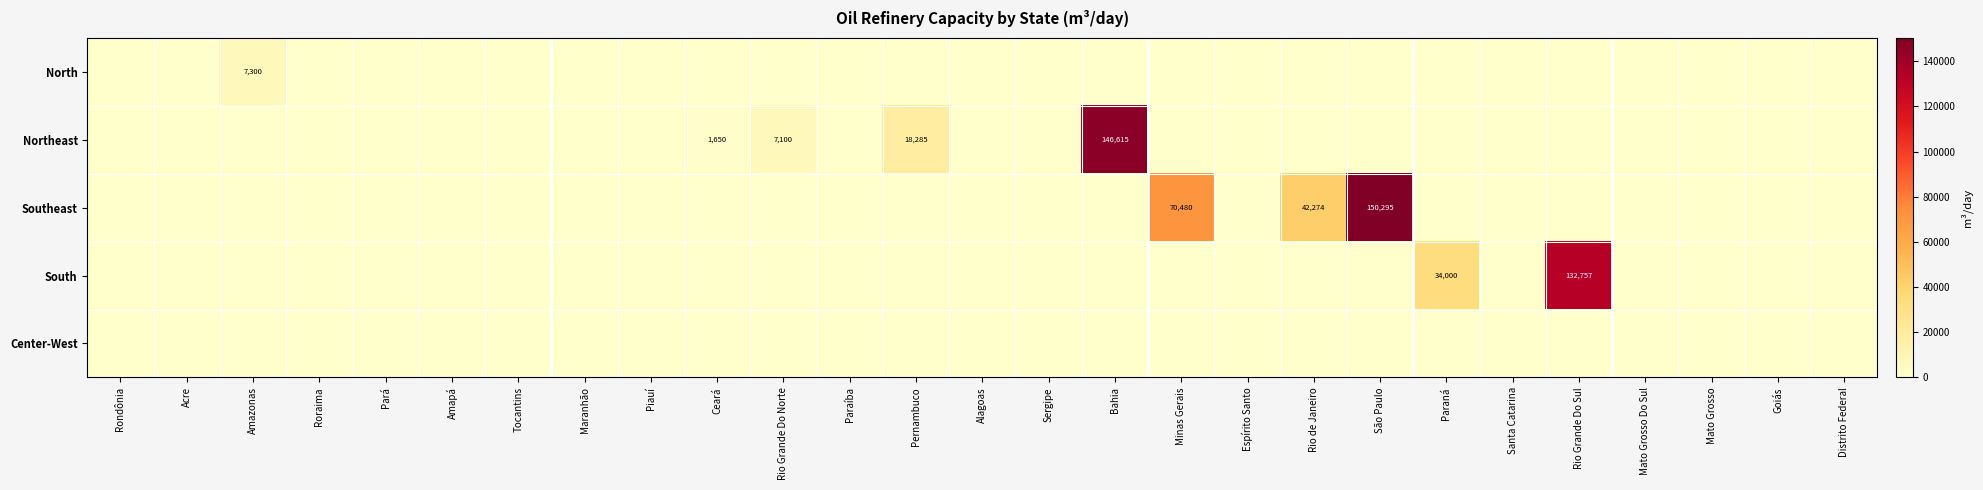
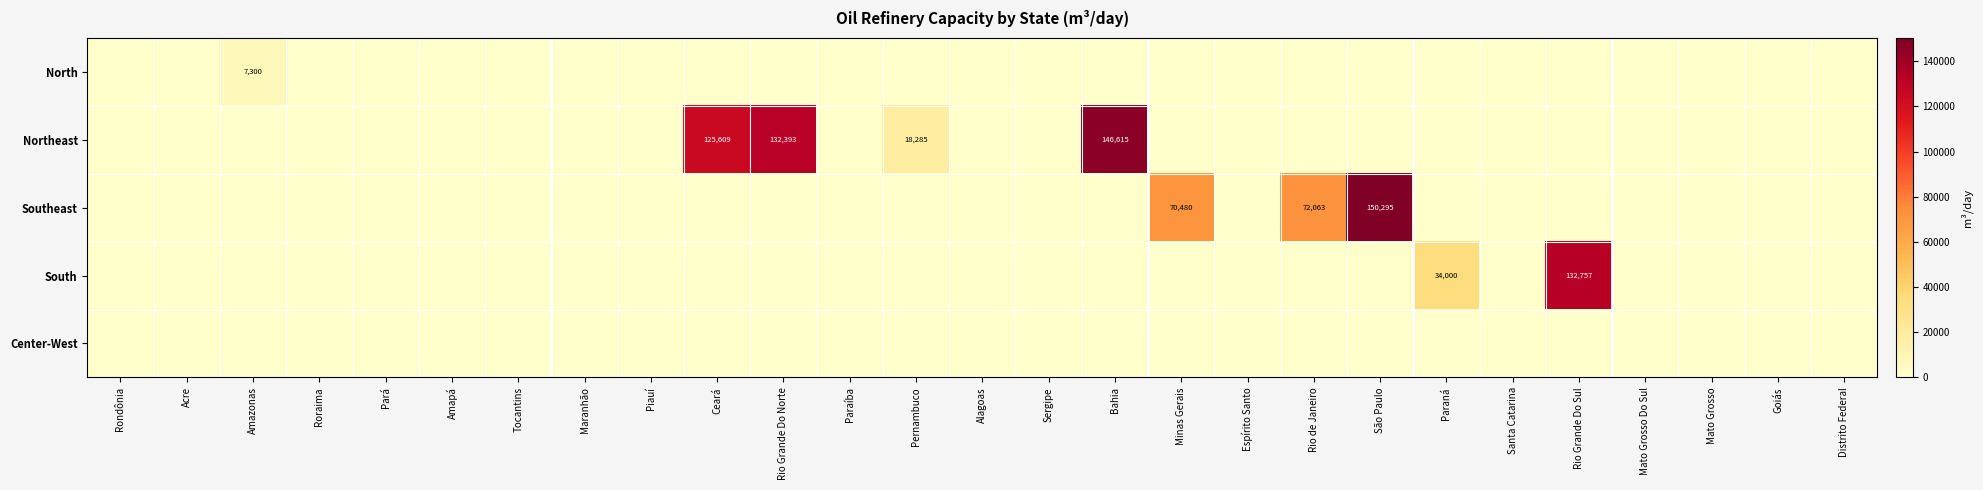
Northeast, Ceará: 1,650 -> 125,609
Northeast, Rio Grande Do Norte: 7,100 -> 132,393
Southeast, Rio de Janeiro: 42,274 -> 72,063
